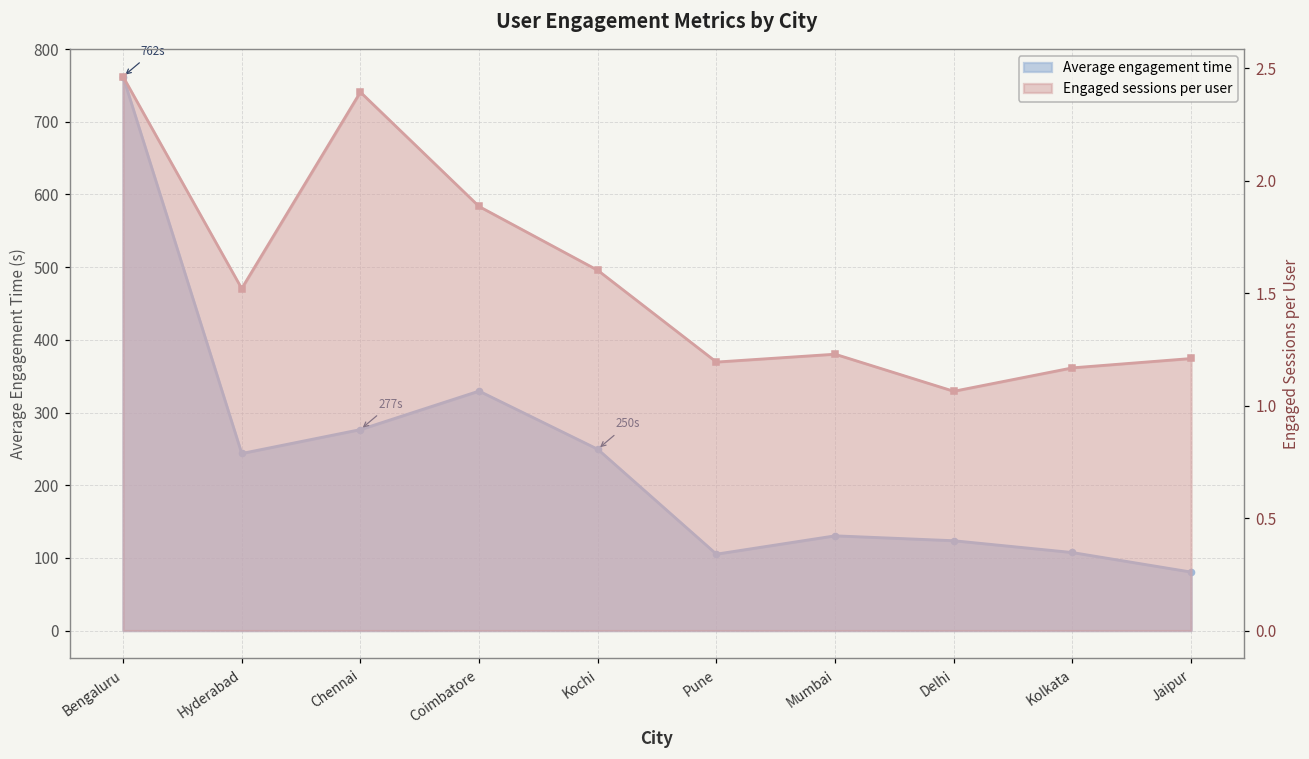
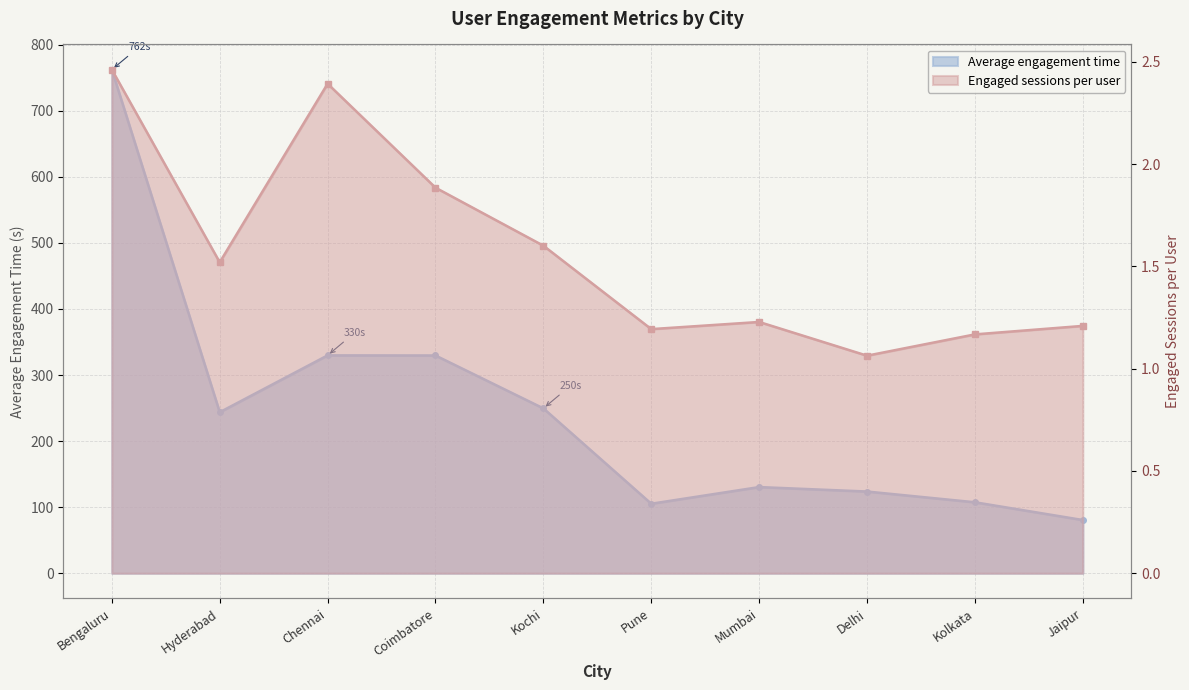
Average engagement time, Chennai: 277s -> 330s
